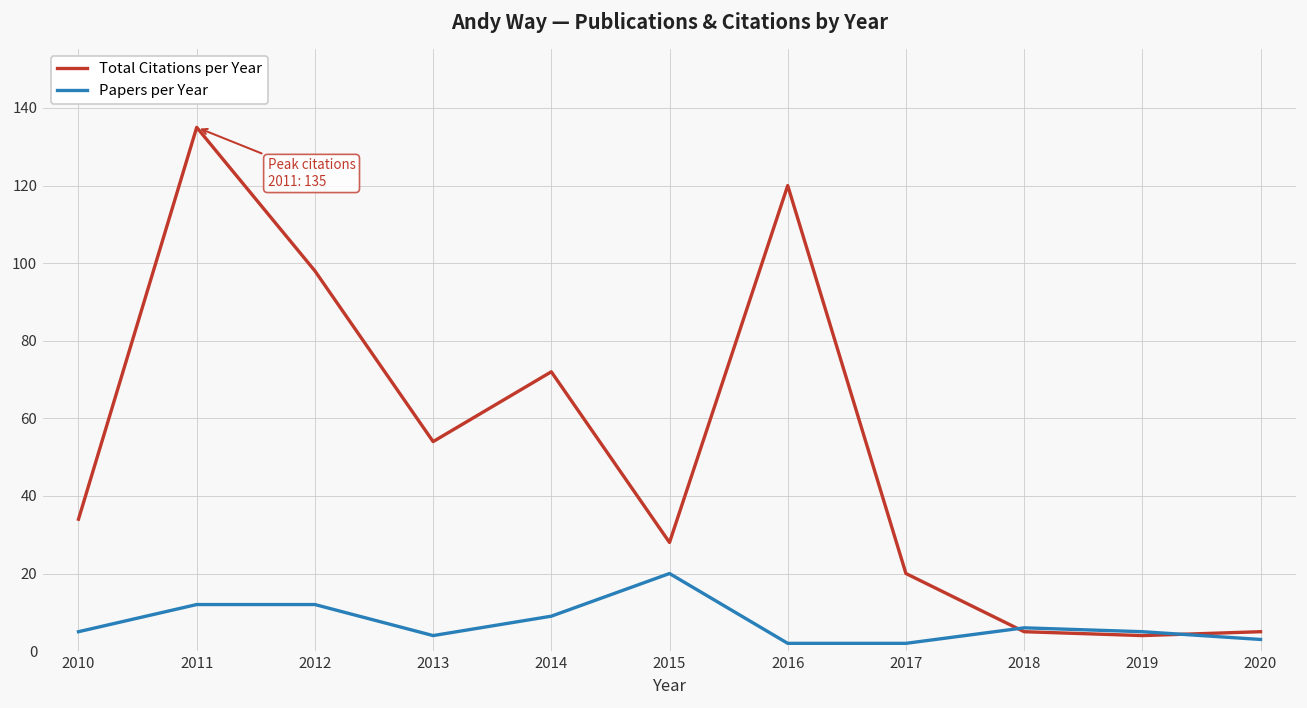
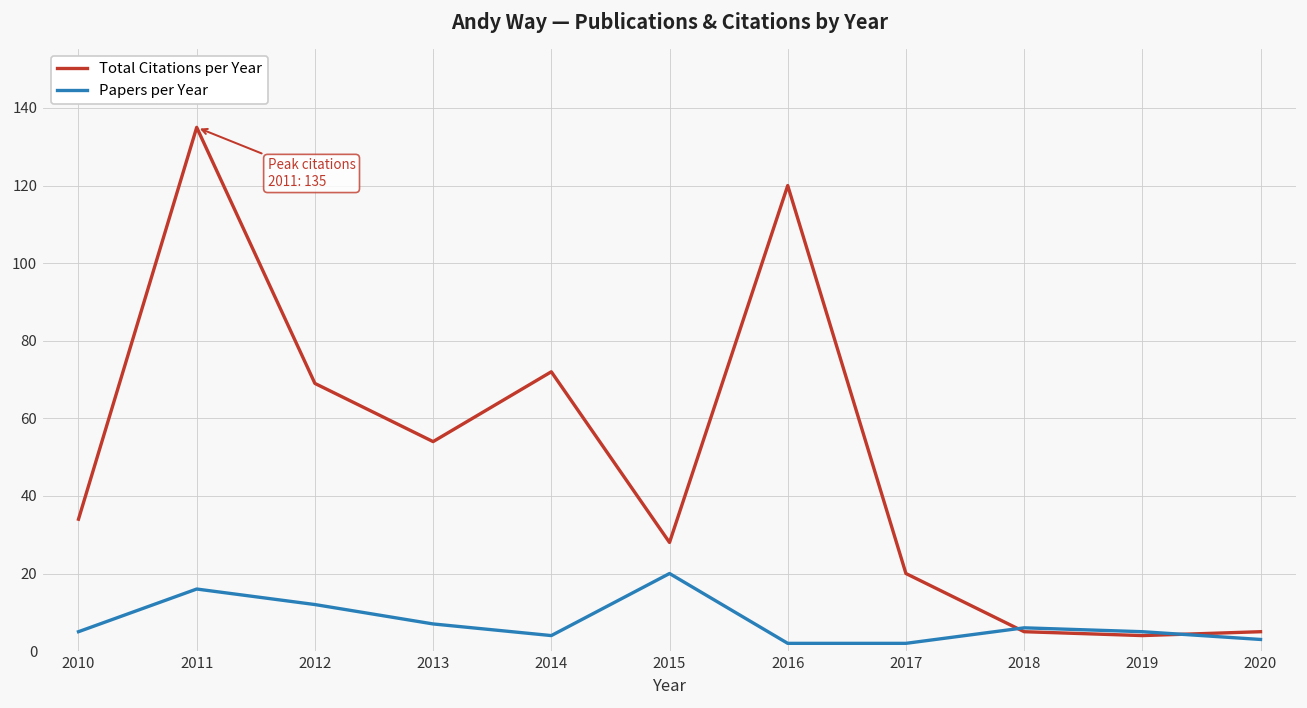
Papers per Year, 2011: 12 -> 16
Total Citations per Year, 2012: 98 -> 69
Papers per Year, 2013: 4 -> 7
Papers per Year, 2014: 9 -> 4
